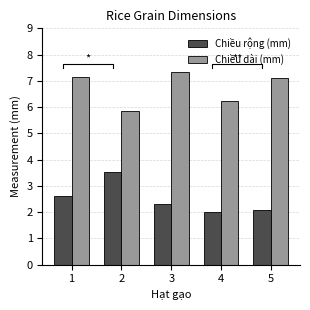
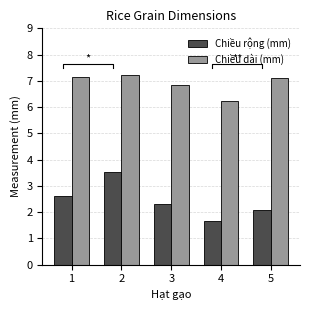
Chiều dài (mm), 2: 5.9 -> 7.2
Chiều dài (mm), 3: 7.3 -> 6.8
Chiều rộng (mm), 4: 2.0 -> 1.7
